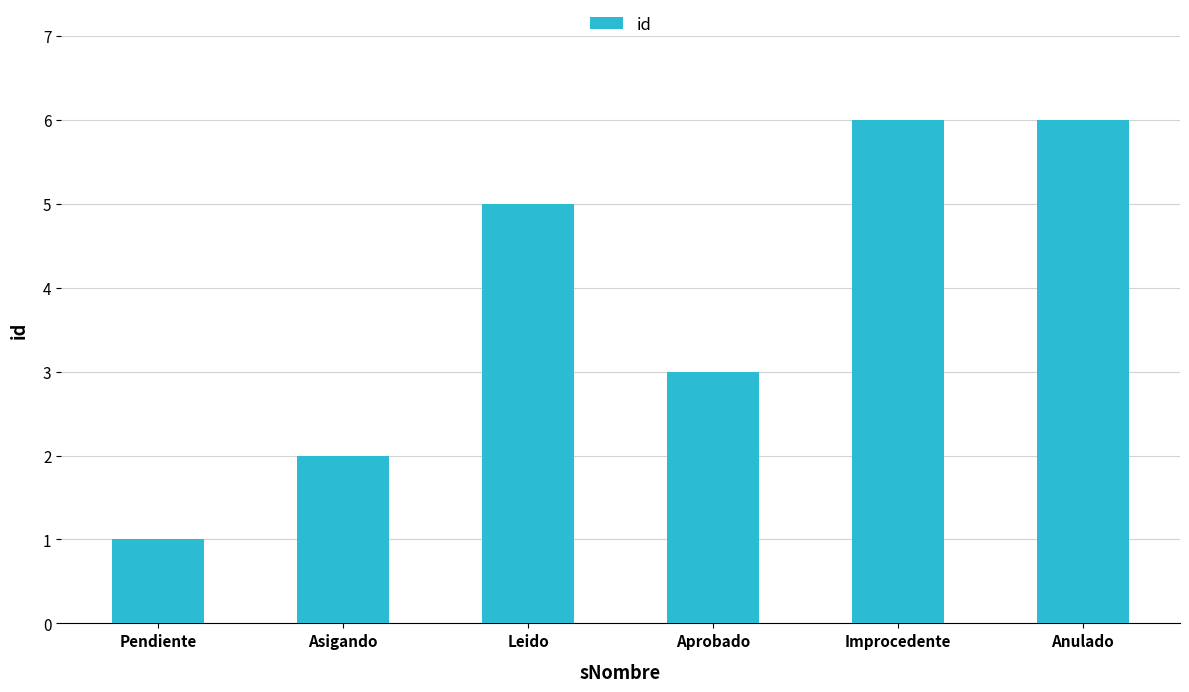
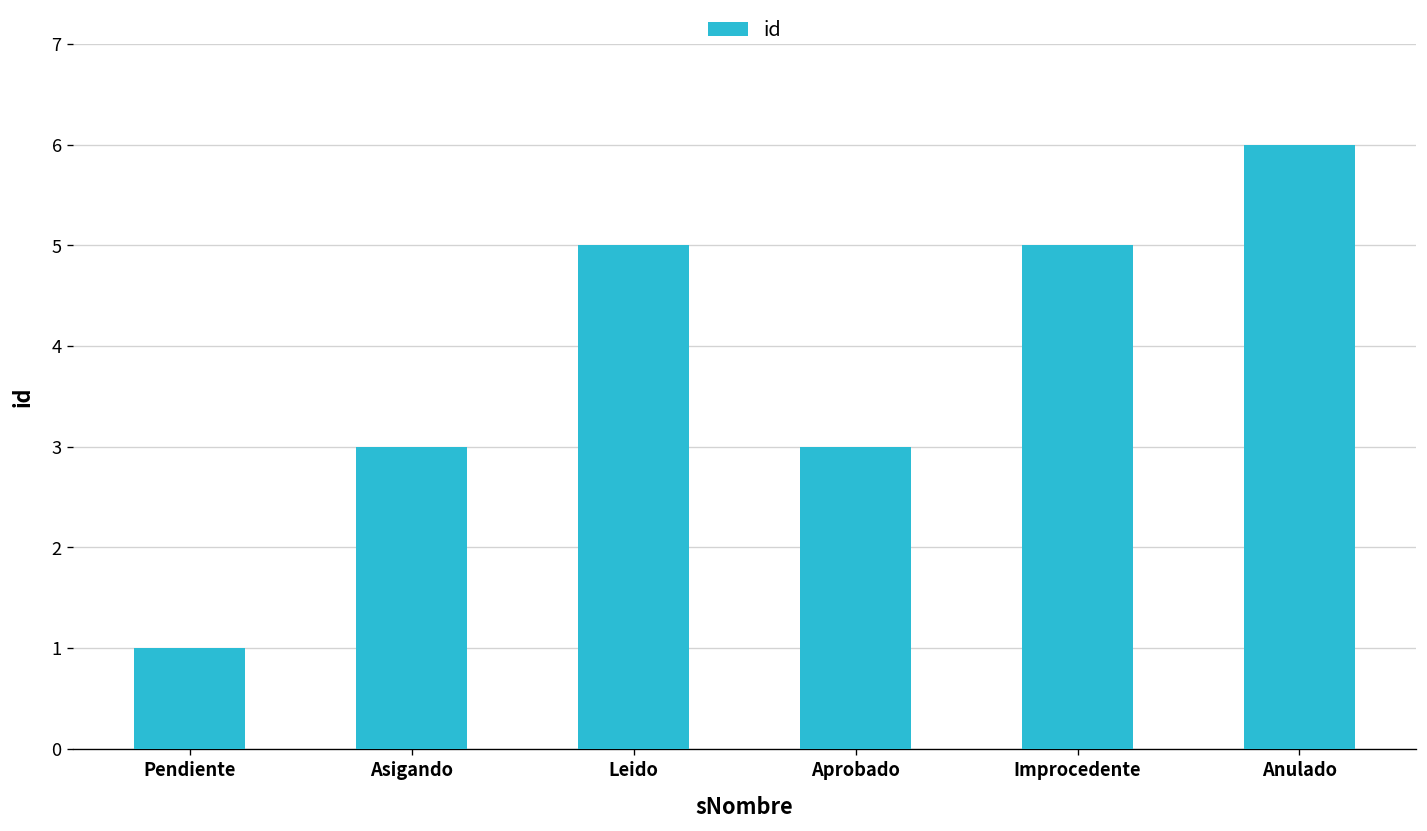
Asigando: 2 -> 3
Improcedente: 6 -> 5
